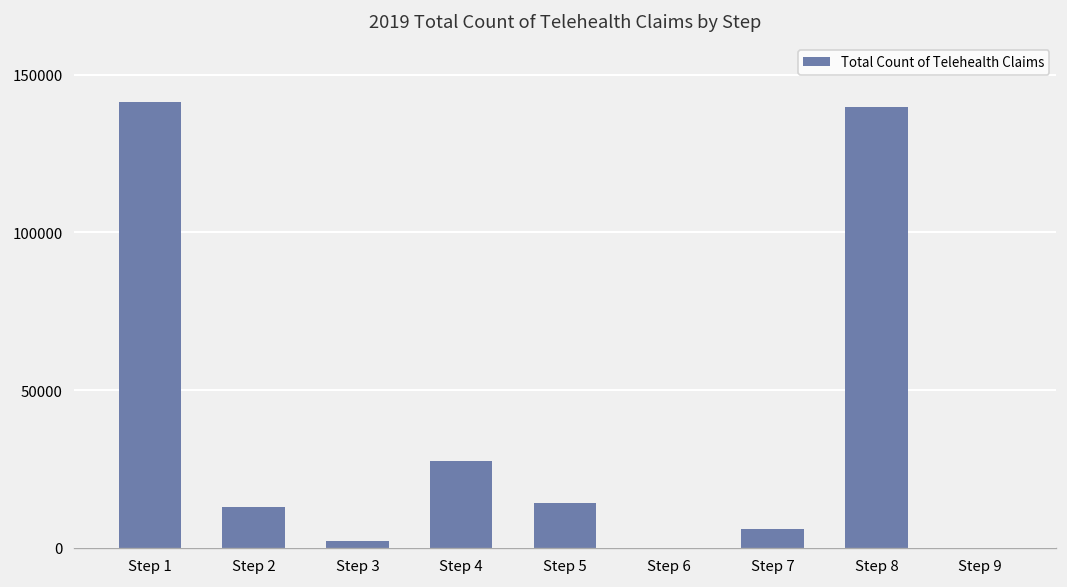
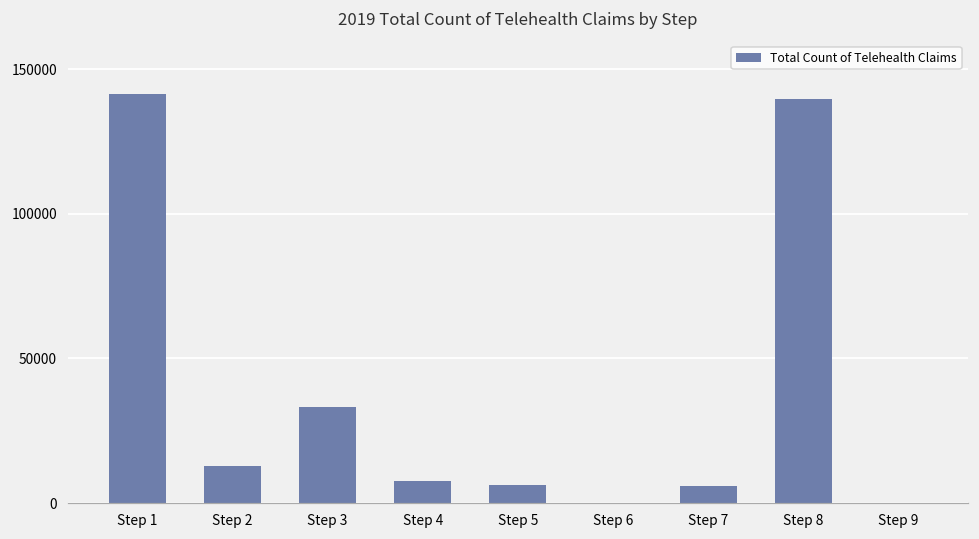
Step 3: 2000 -> 33000
Step 4: 28000 -> 7000
Step 5: 14000 -> 6000
